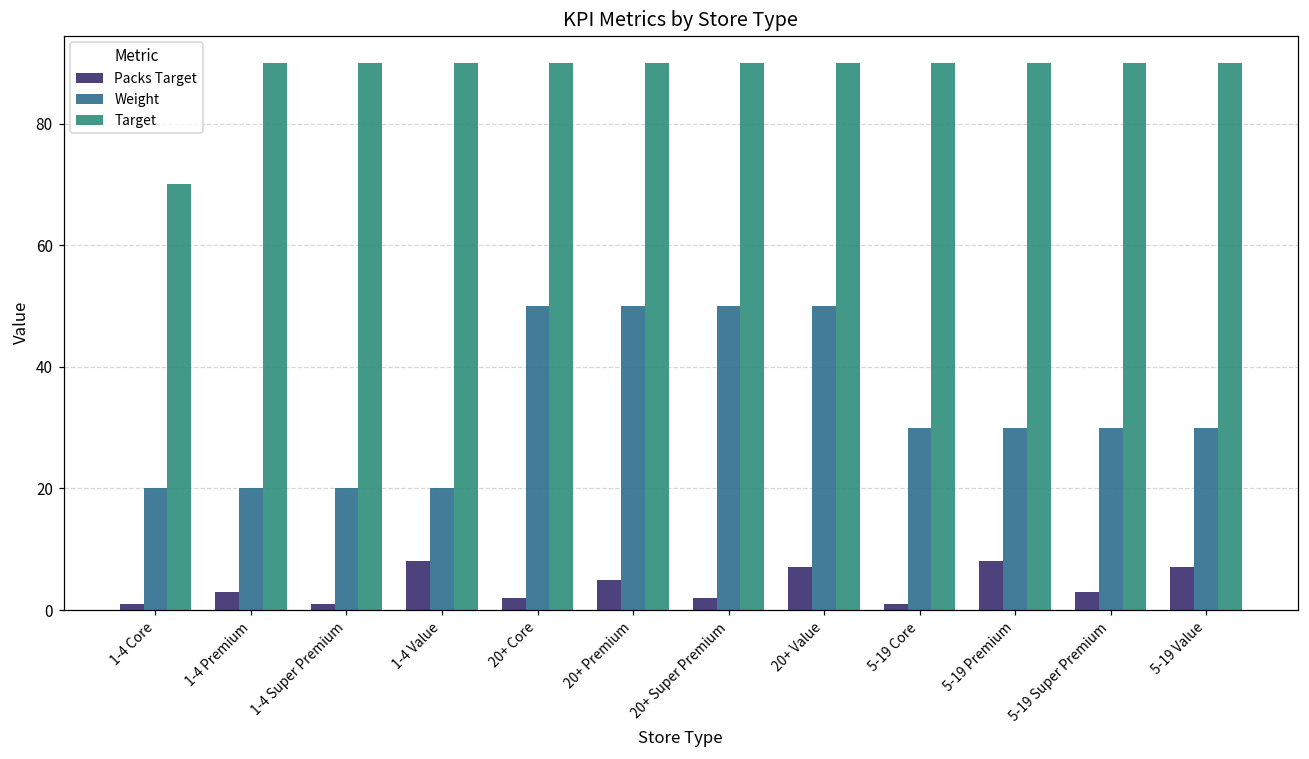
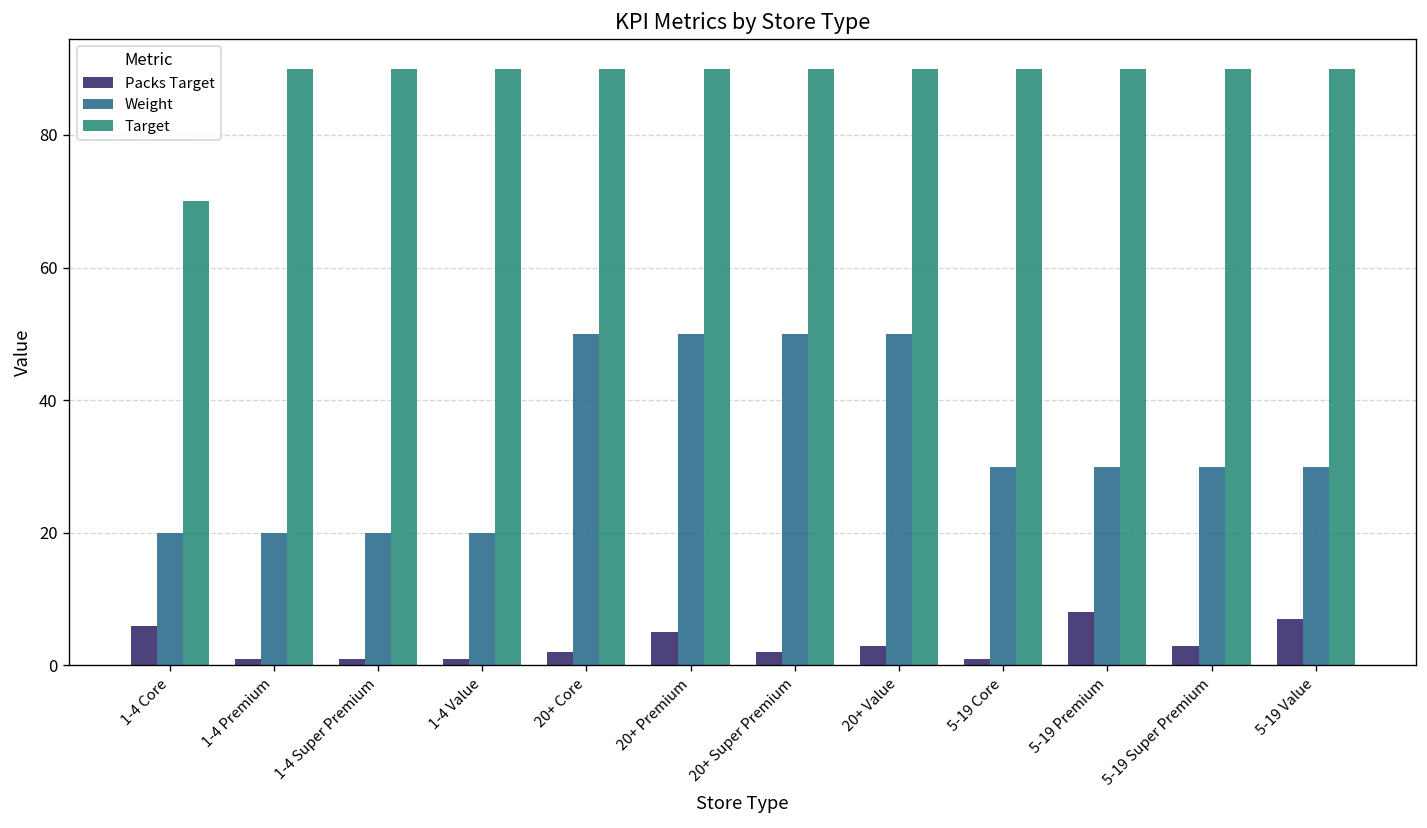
Packs Target, 1-4 Core: 1 -> 6
Packs Target, 1-4 Premium: 3 -> 1
Packs Target, 1-4 Value: 8 -> 1
Packs Target, 20+ Value: 7 -> 3
